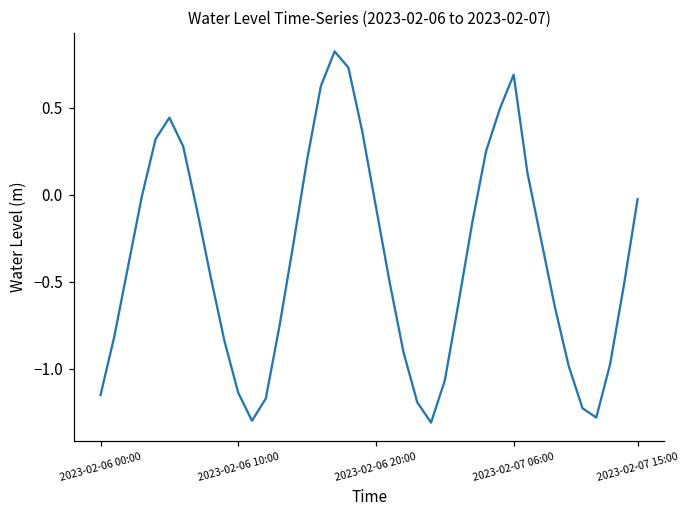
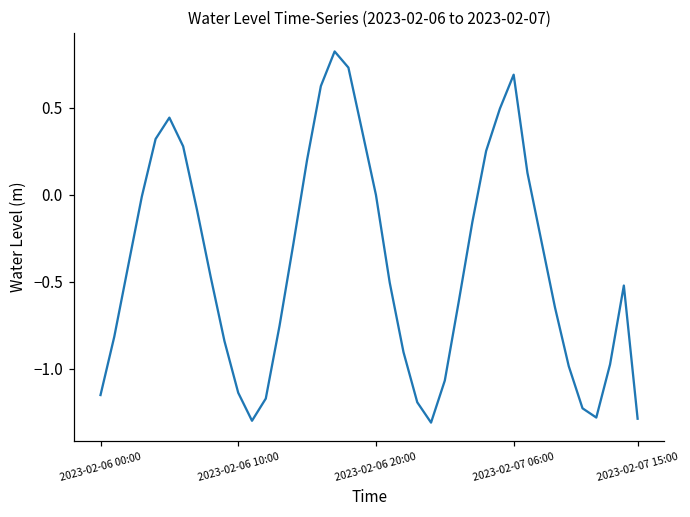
2023-02-06 20:00: -0.07 -> 0.00
2023-02-07 15:00: -0.03 -> -1.29
